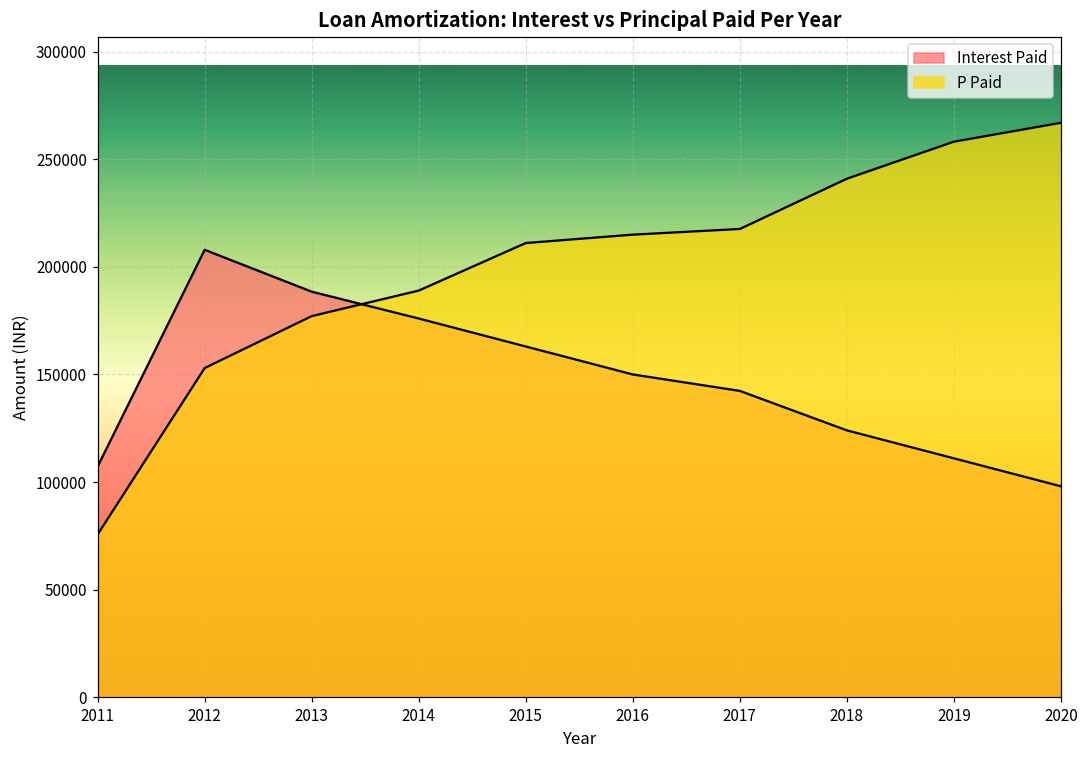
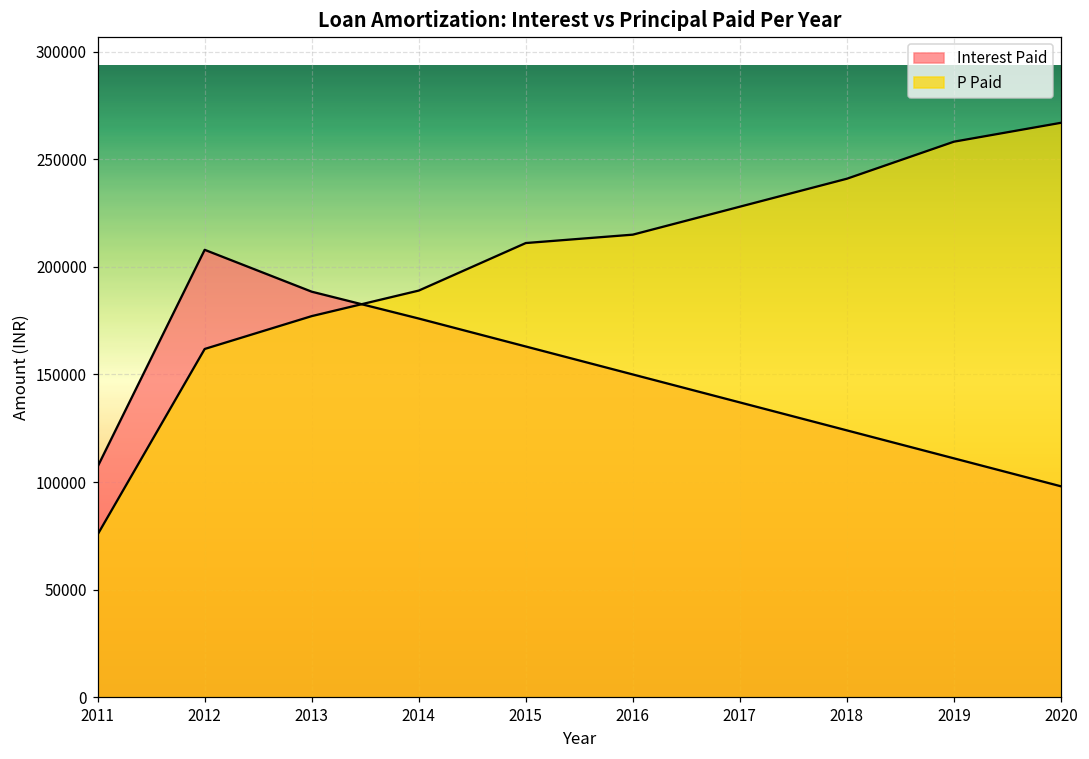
P Paid, 2012: 153000 -> 162000
Interest Paid, 2017: 142000 -> 137000
P Paid, 2017: 218000 -> 228000
